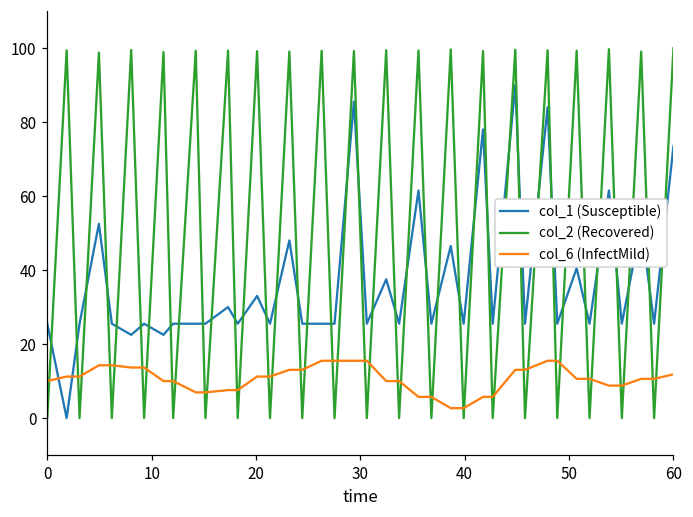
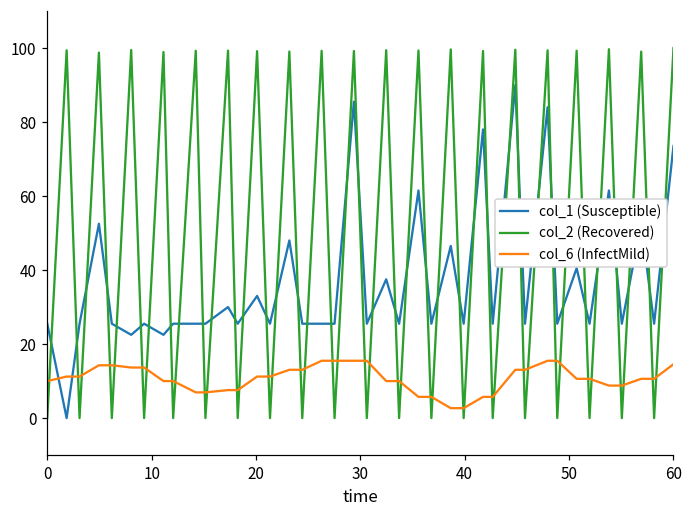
col_6 (InfectMild), 60: 12 -> 15
